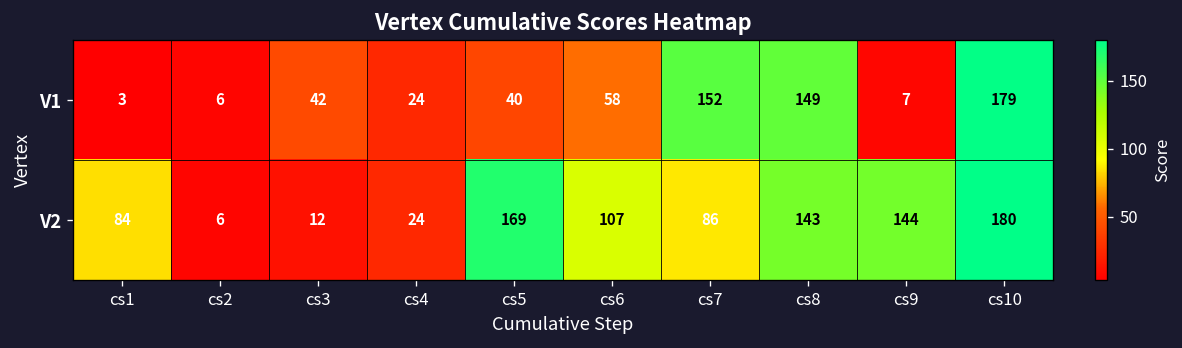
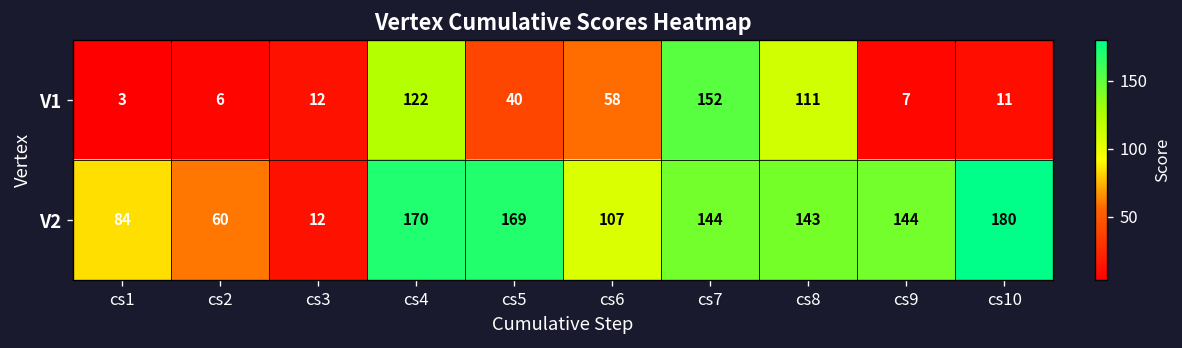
V1, cs3: 42 -> 12
V1, cs4: 24 -> 122
V1, cs8: 149 -> 111
V1, cs10: 179 -> 11
V2, cs2: 6 -> 60
V2, cs4: 24 -> 170
V2, cs7: 86 -> 144
